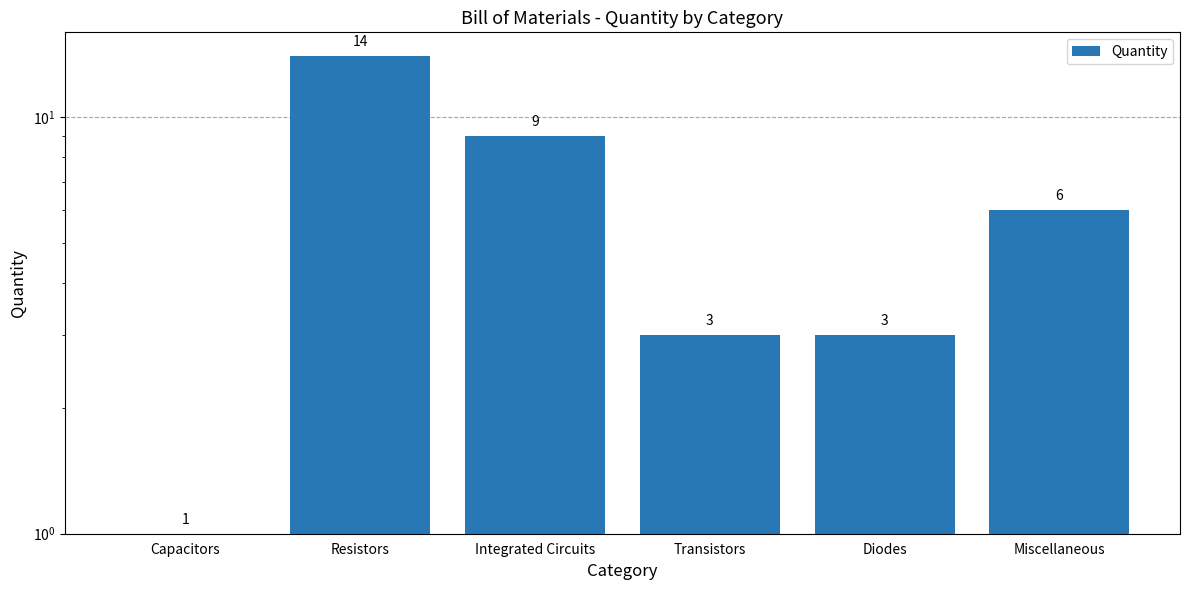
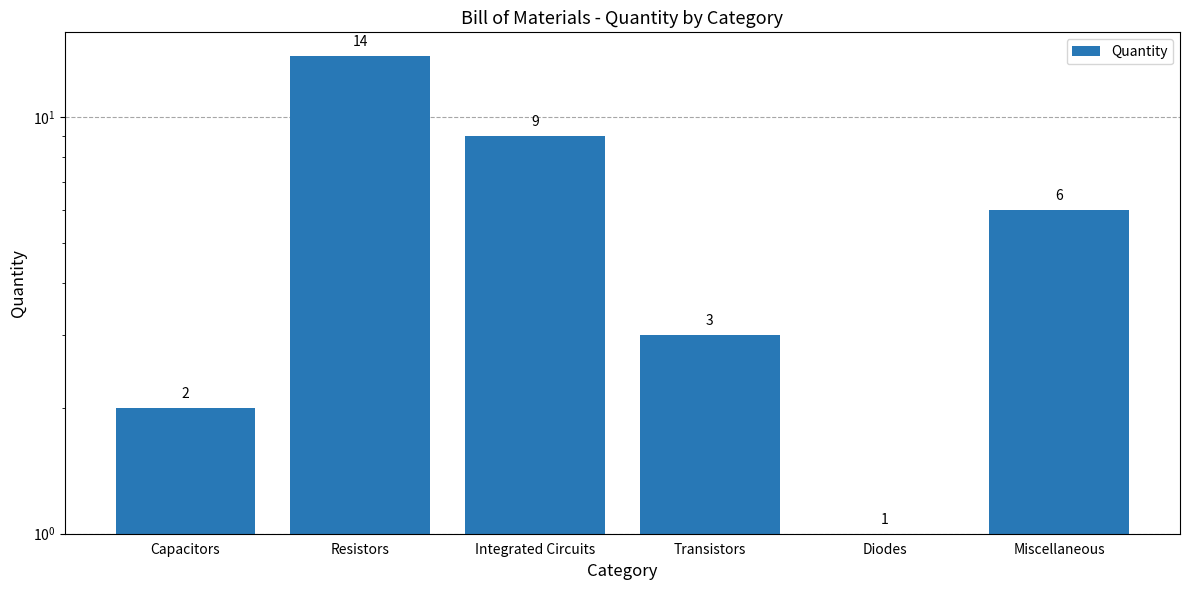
Capacitors: 1 -> 2
Diodes: 3 -> 1
